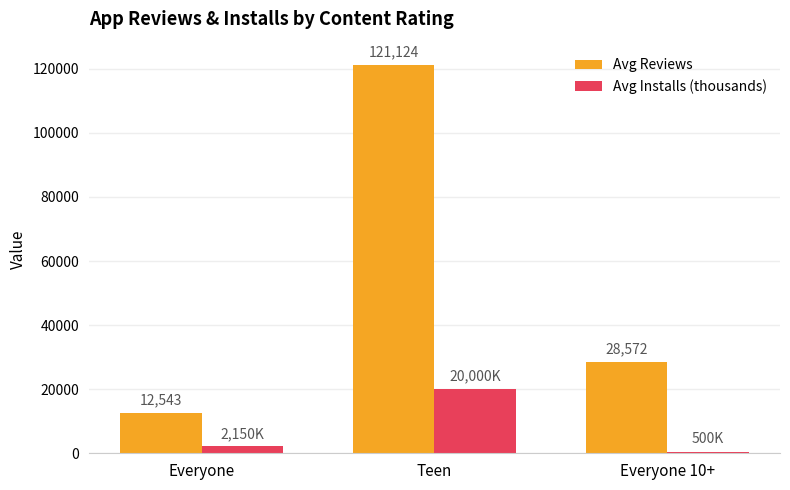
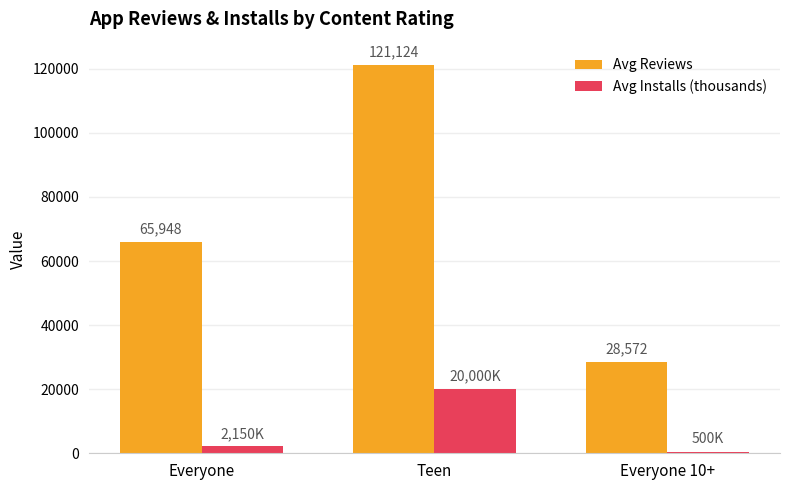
Avg Reviews, Everyone: 12,543 -> 65,948
